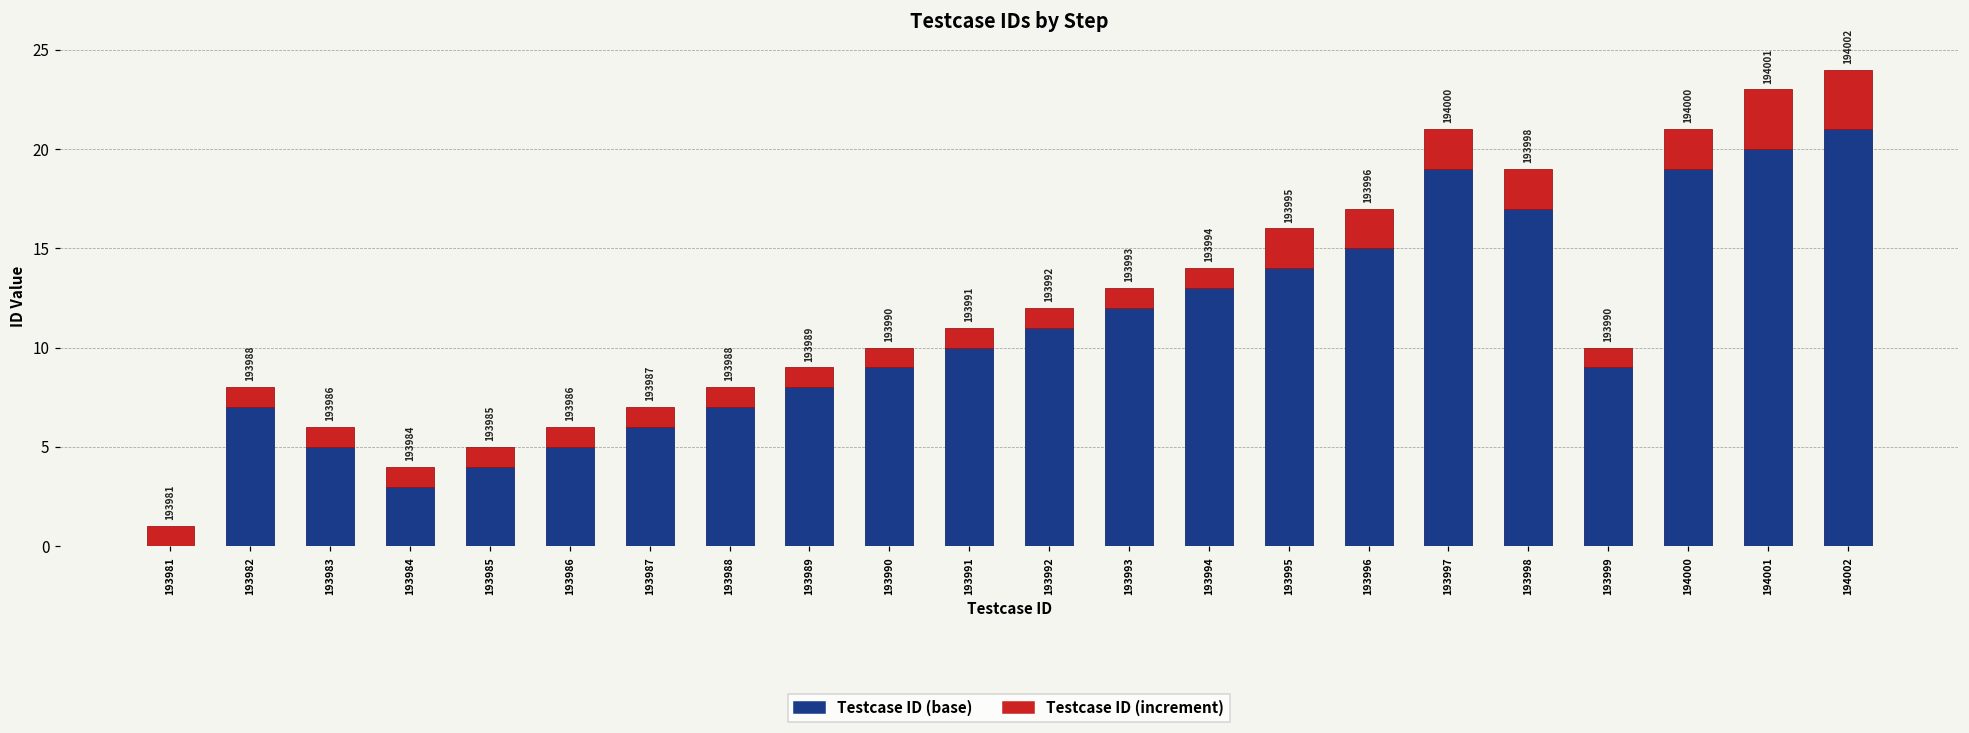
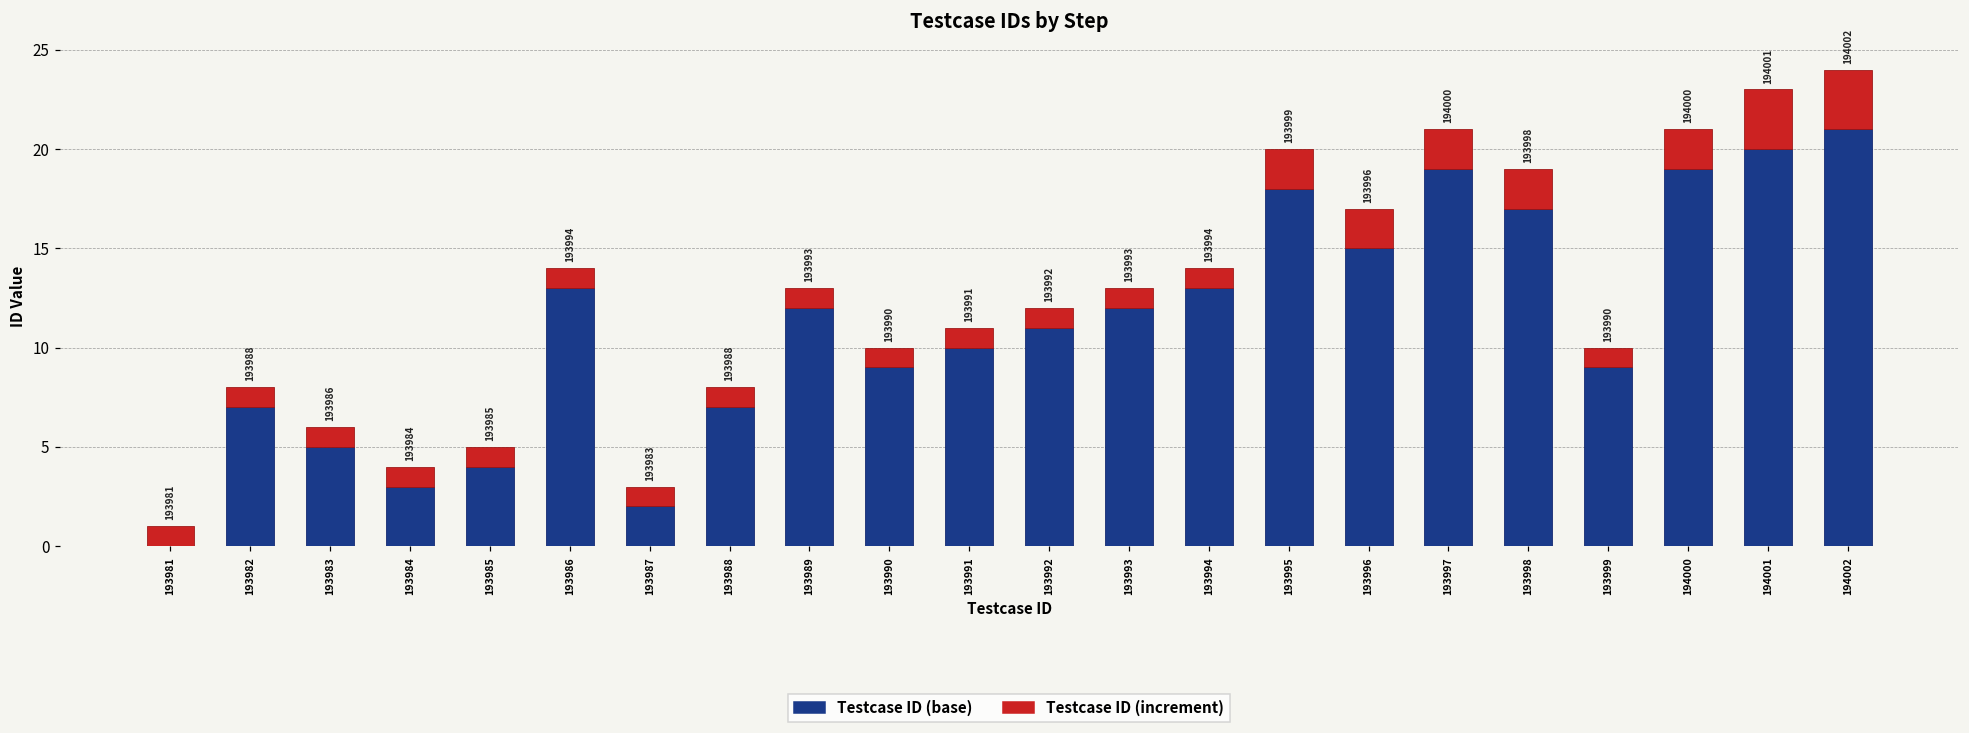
Testcase ID (base), 193986: 193986 -> 193994
Testcase ID (base), 193987: 193987 -> 193983
Testcase ID (base), 193989: 193989 -> 193993
Testcase ID (base), 193995: 193995 -> 193999
